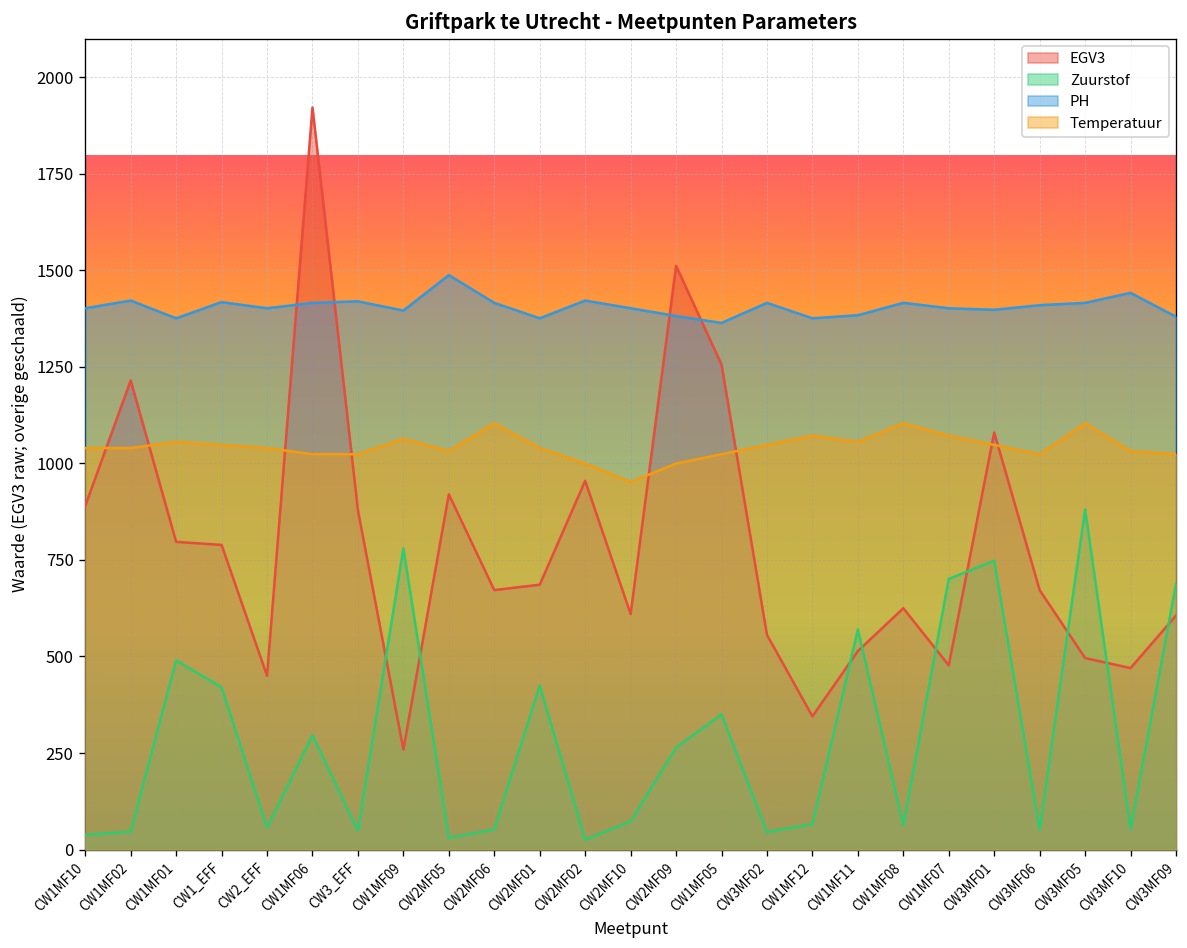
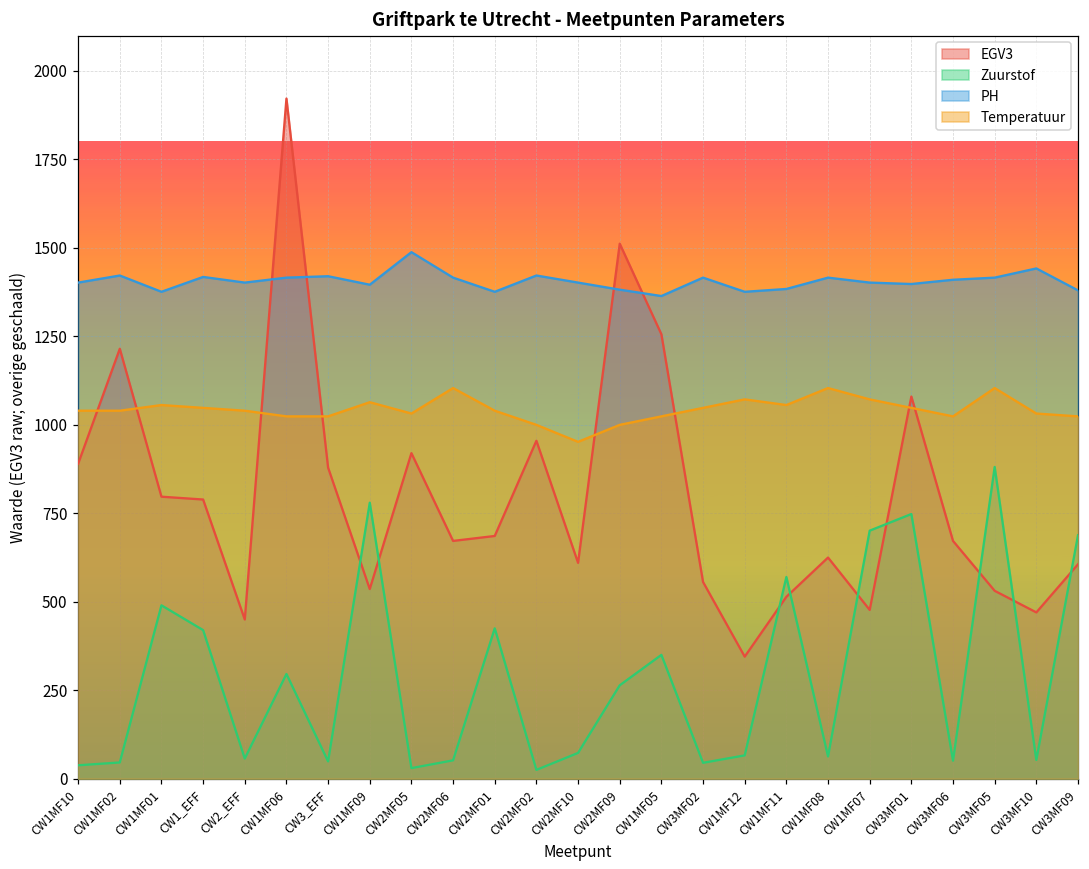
EGV3, CW1MF09: 260 -> 540
EGV3, CW3MF05: 500 -> 530
